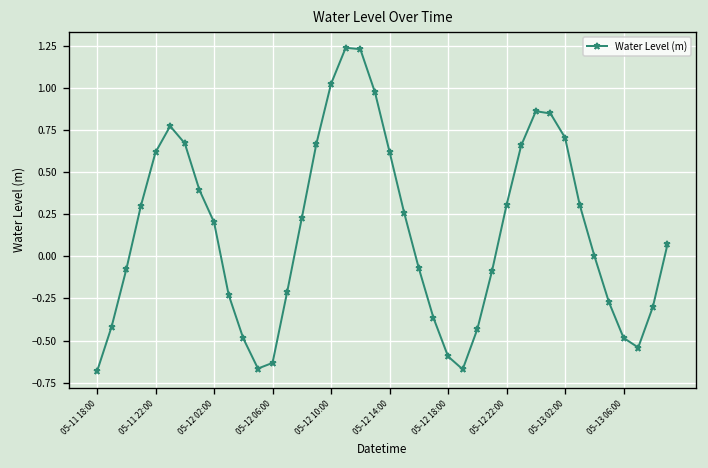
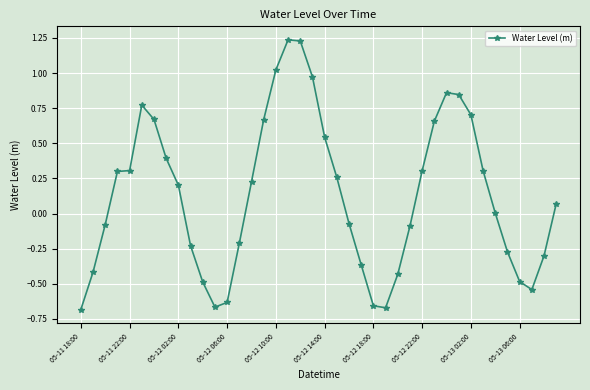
05-11 22:00: 0.62 -> 0.31
05-12 14:00: 0.62 -> 0.54
05-12 18:00: -0.59 -> -0.66
